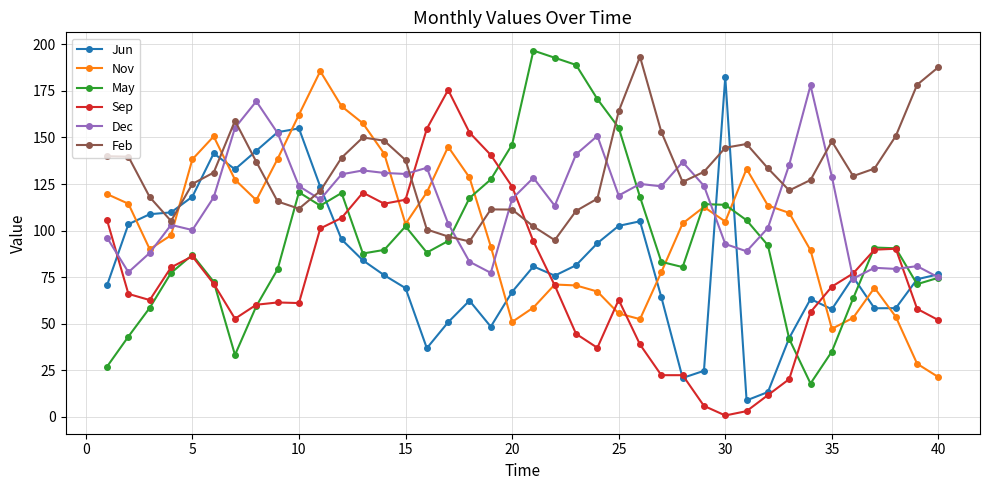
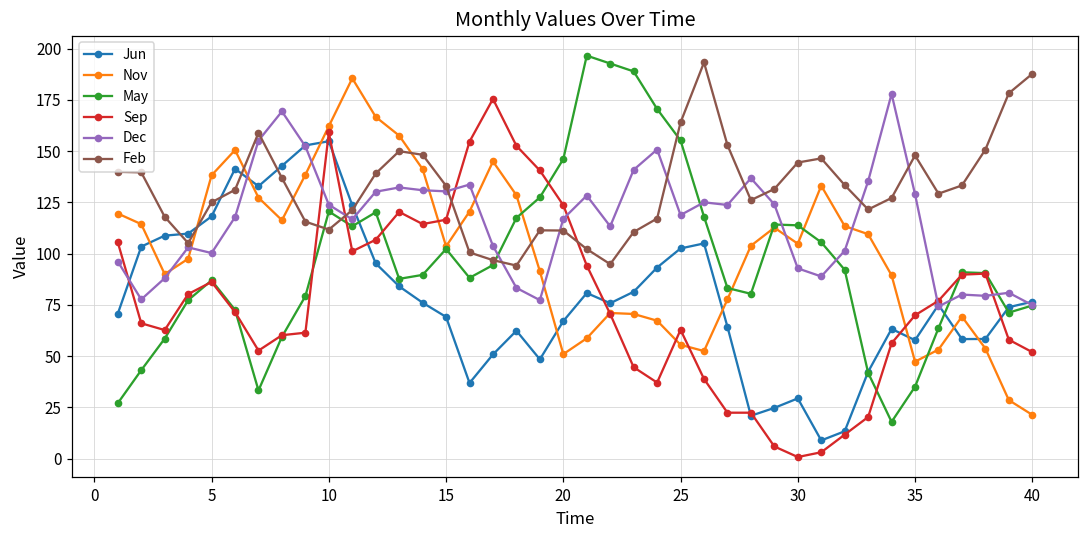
Sep, 10: 61 -> 159
Feb, 15: 138 -> 133
Jun, 30: 182 -> 29
